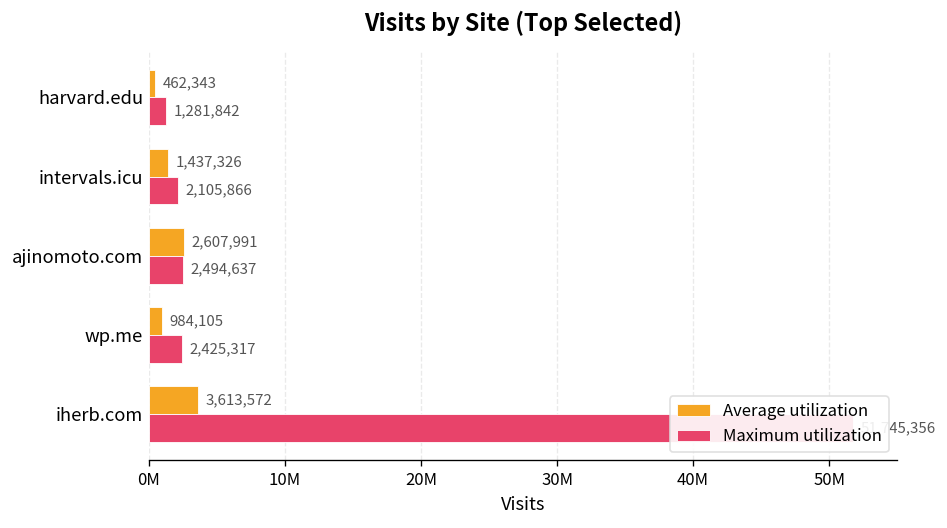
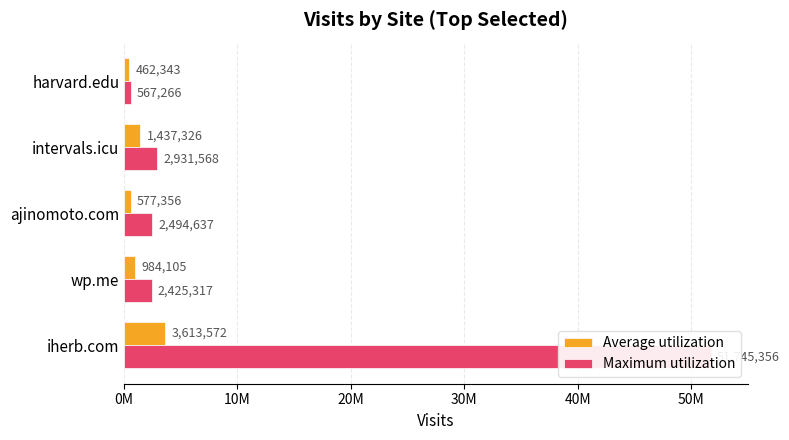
Maximum utilization, harvard.edu: 1,281,842 -> 567,266
Maximum utilization, intervals.icu: 2,105,866 -> 2,931,568
Average utilization, ajinomoto.com: 2,607,991 -> 577,356
